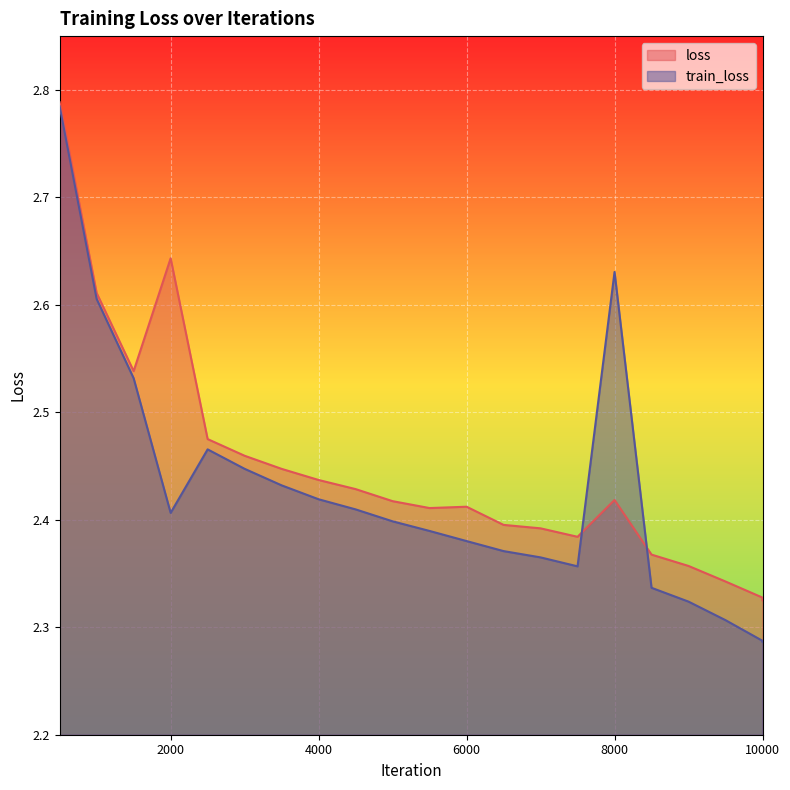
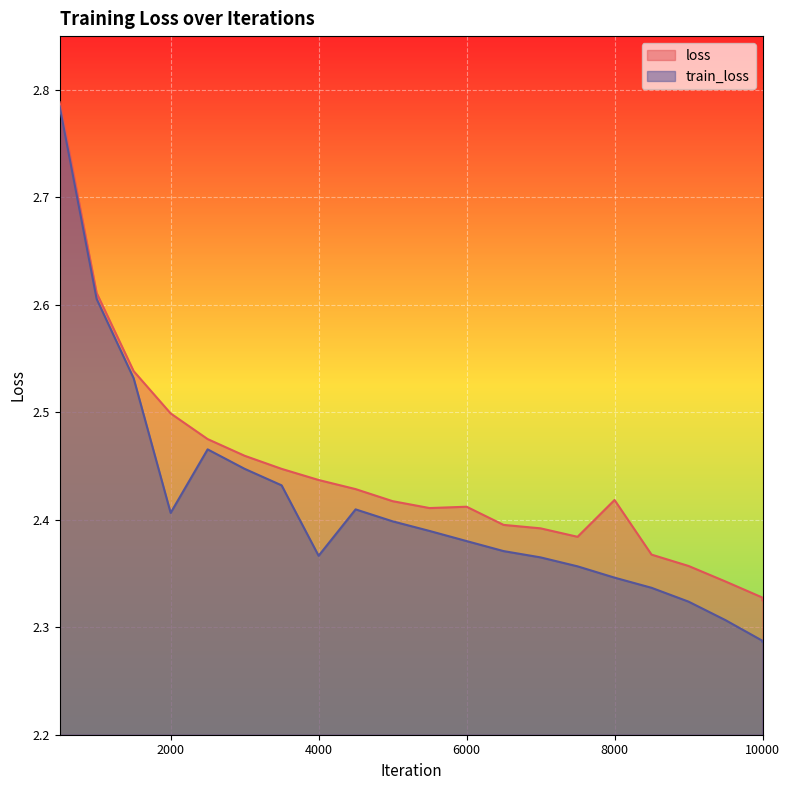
loss, 2000: 2.643 -> 2.499
train_loss, 4000: 2.419 -> 2.367
train_loss, 8000: 2.631 -> 2.346
